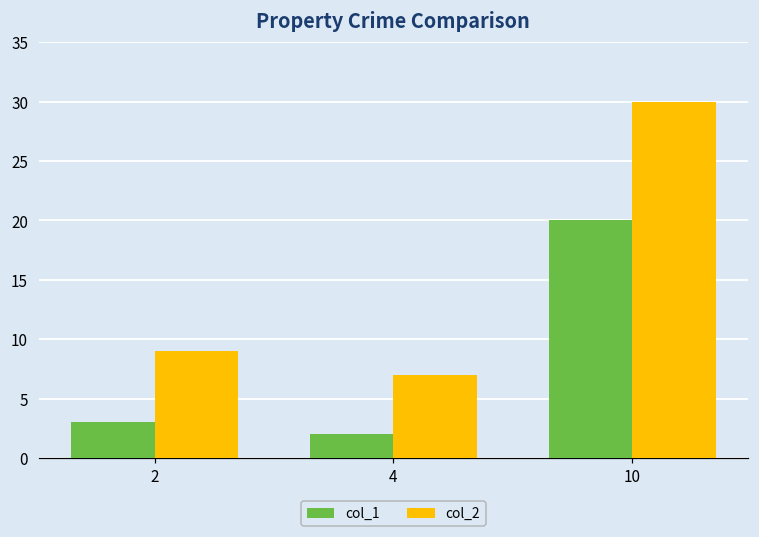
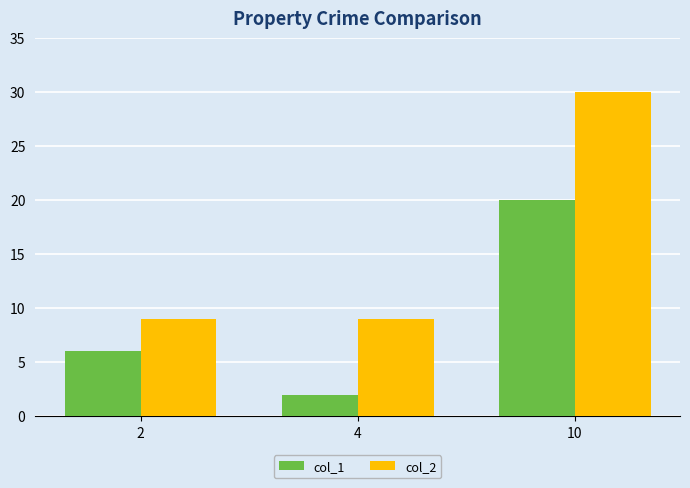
col_1, 2: 3 -> 6
col_2, 4: 7 -> 9
